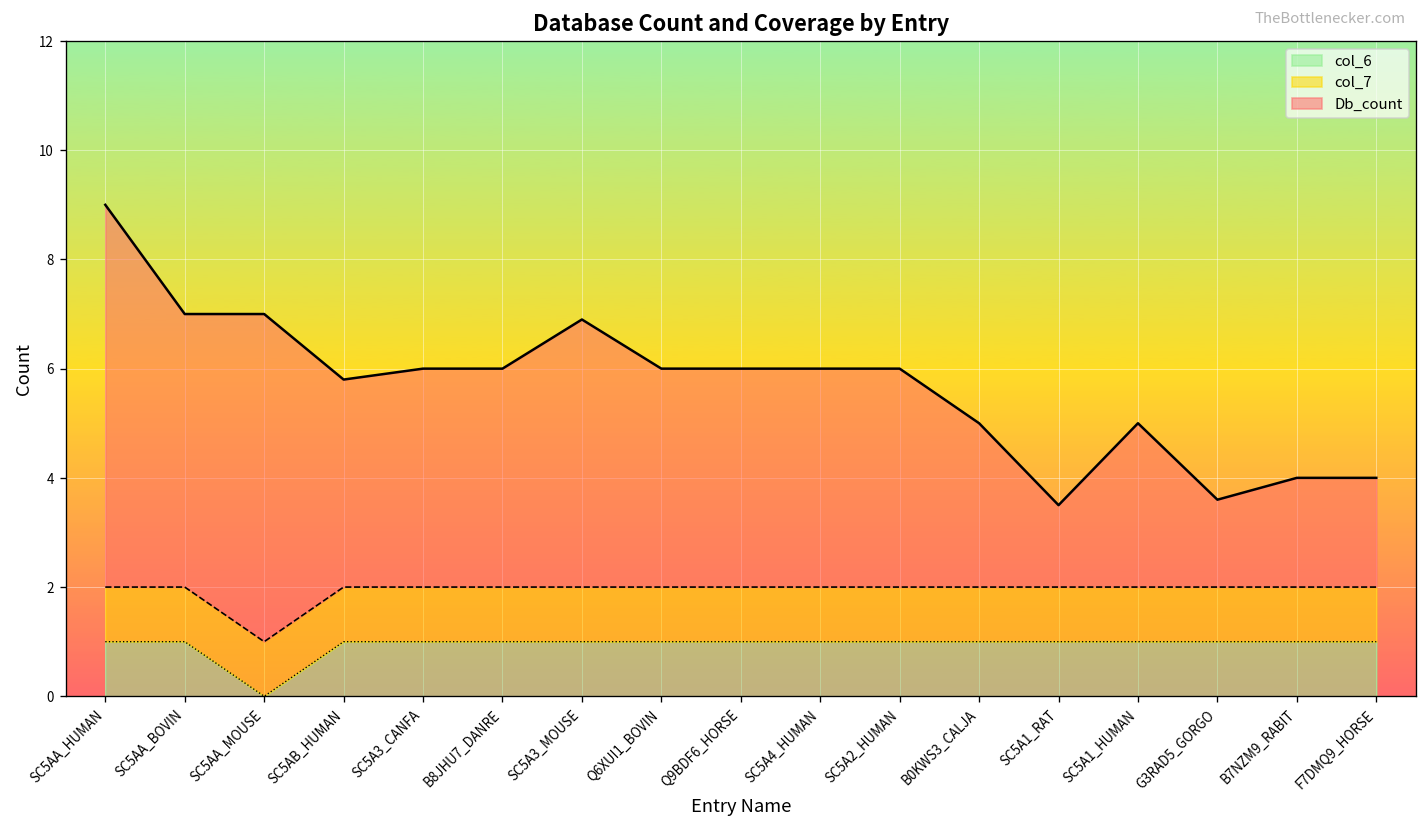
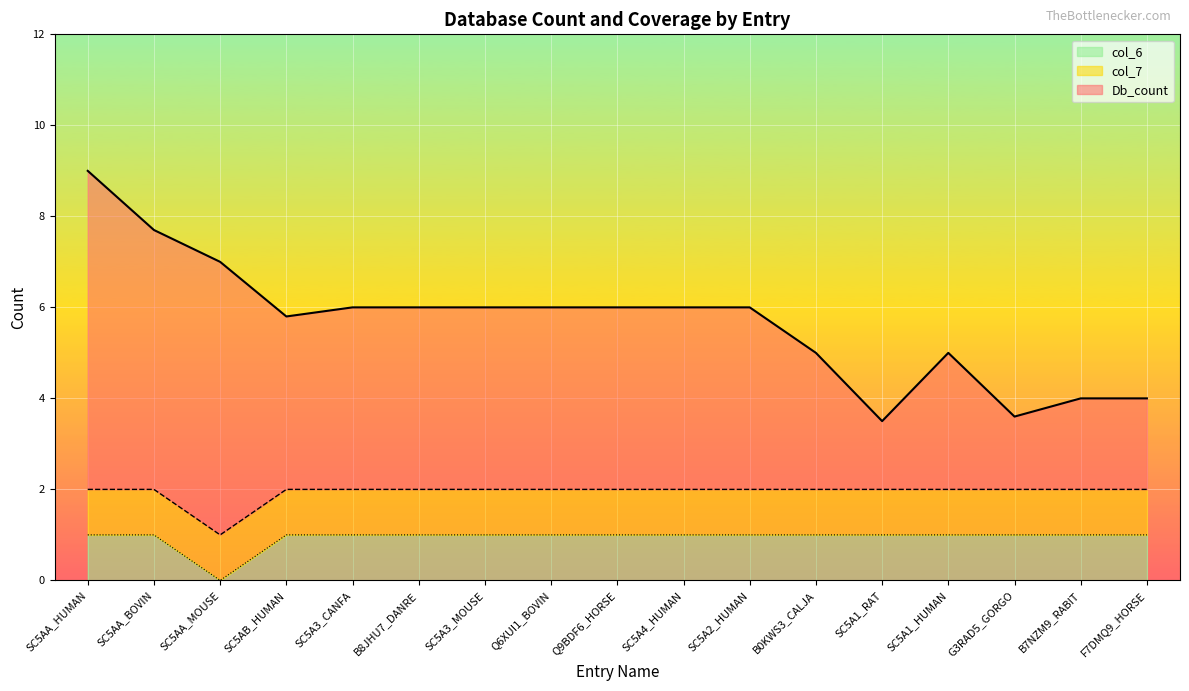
Db_count, SC5AA_BOVIN: 7.0 -> 7.7
Db_count, SC5A3_MOUSE: 6.9 -> 6.0
